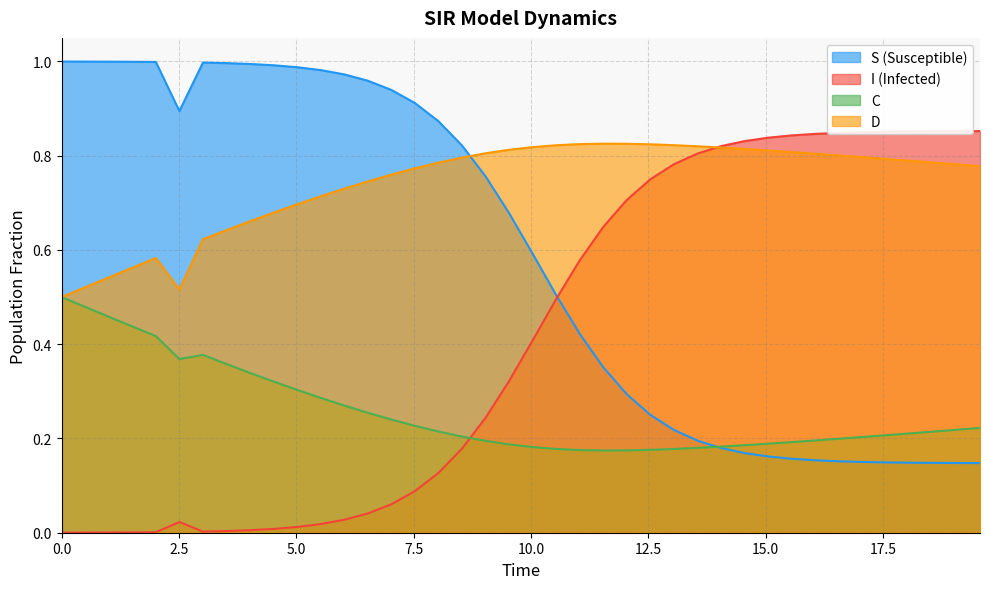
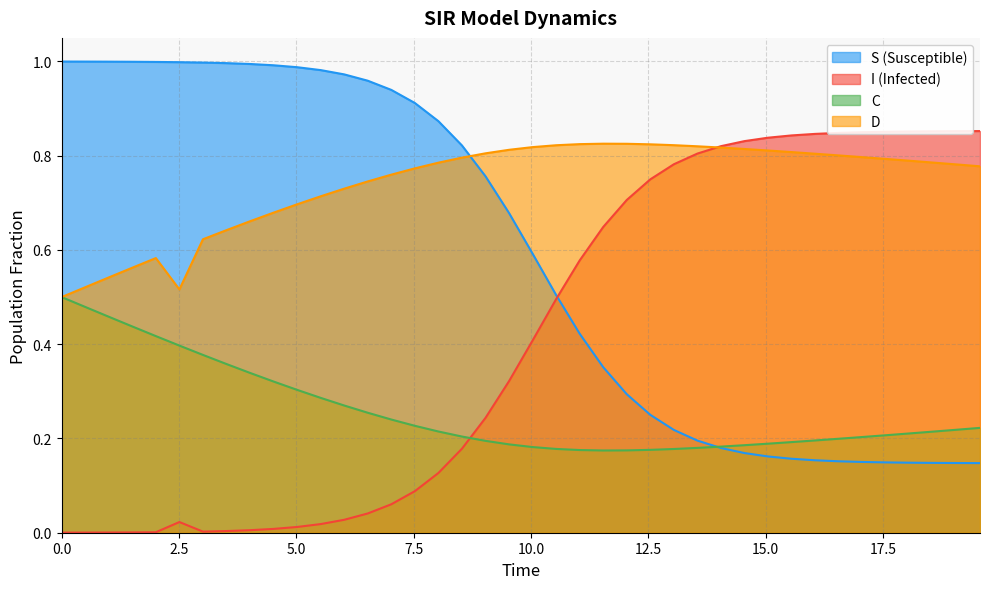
S (Susceptible), 2.5: 0.89 -> 1.00
C, 2.5: 0.37 -> 0.40
